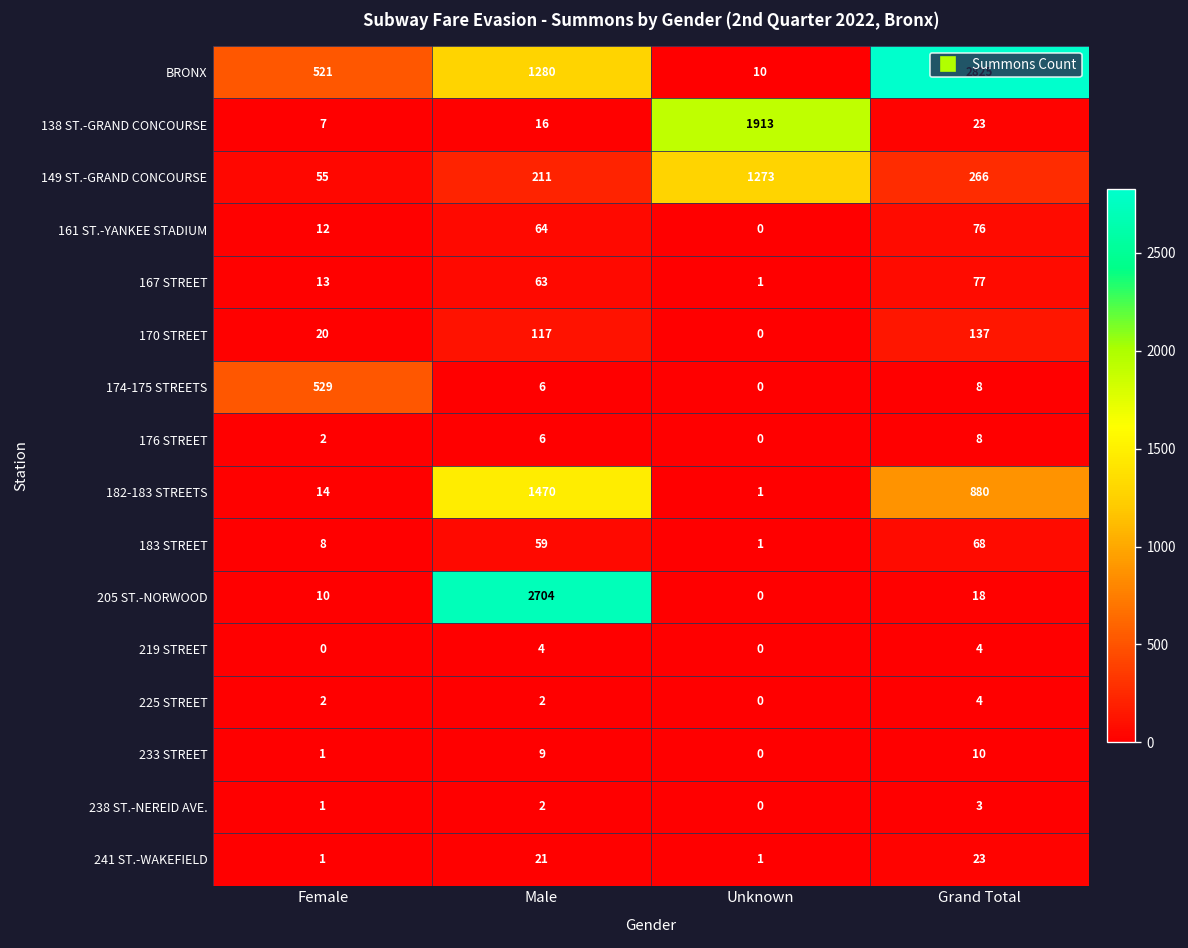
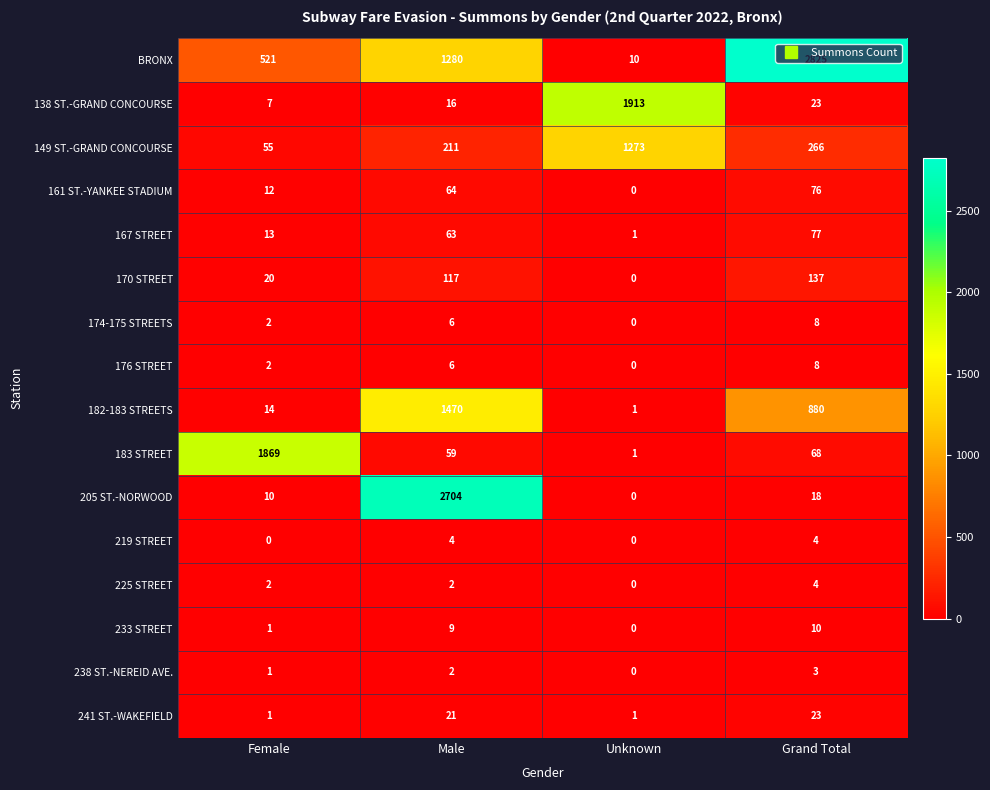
174-175 STREETS, Female: 529 -> 2
183 STREET, Female: 8 -> 1869
